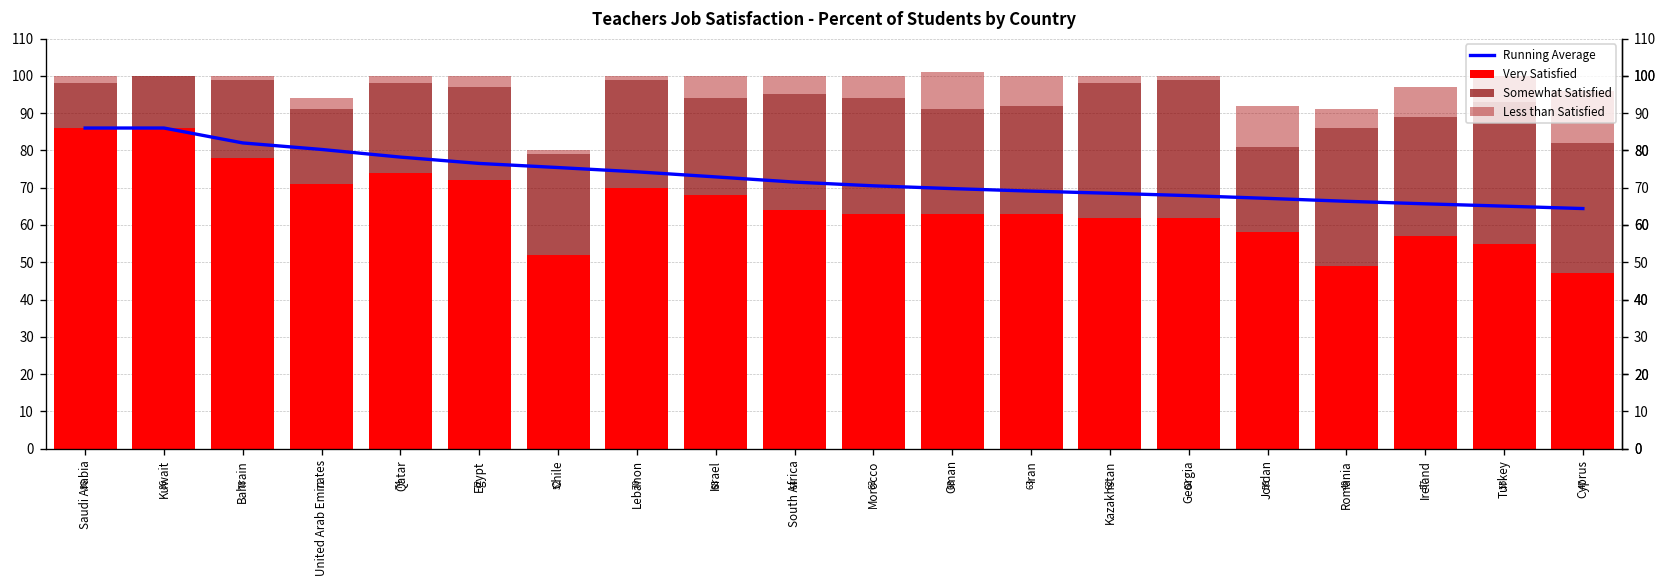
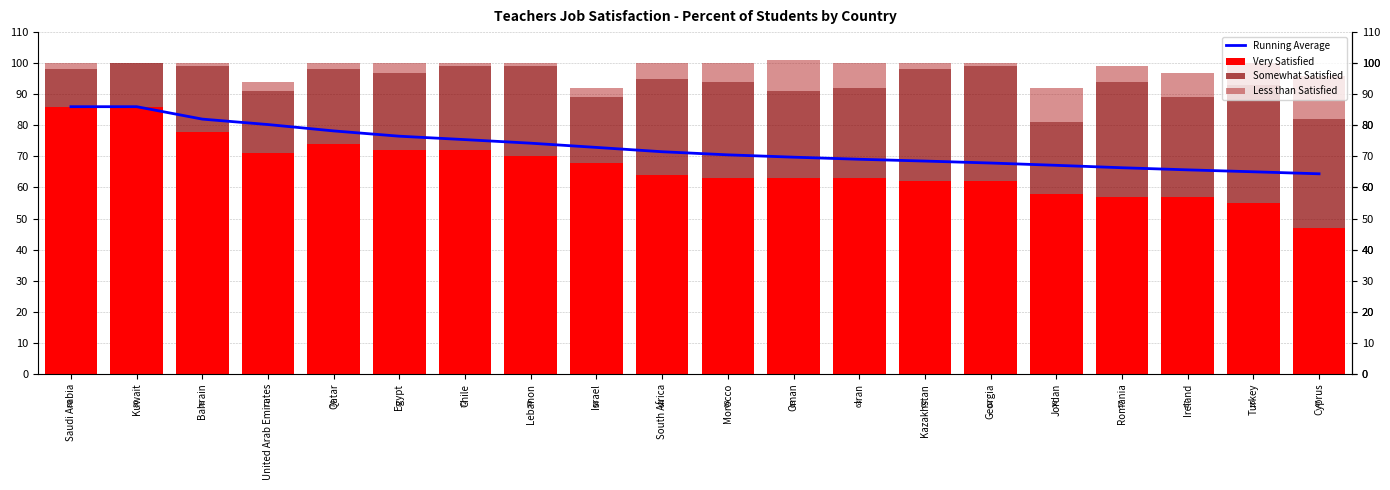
Very Satisfied, Chile: 52 -> 72
Somewhat Satisfied, Israel: 26 -> 21
Less than Satisfied, Israel: 6 -> 3
Very Satisfied, Romania: 49 -> 57
